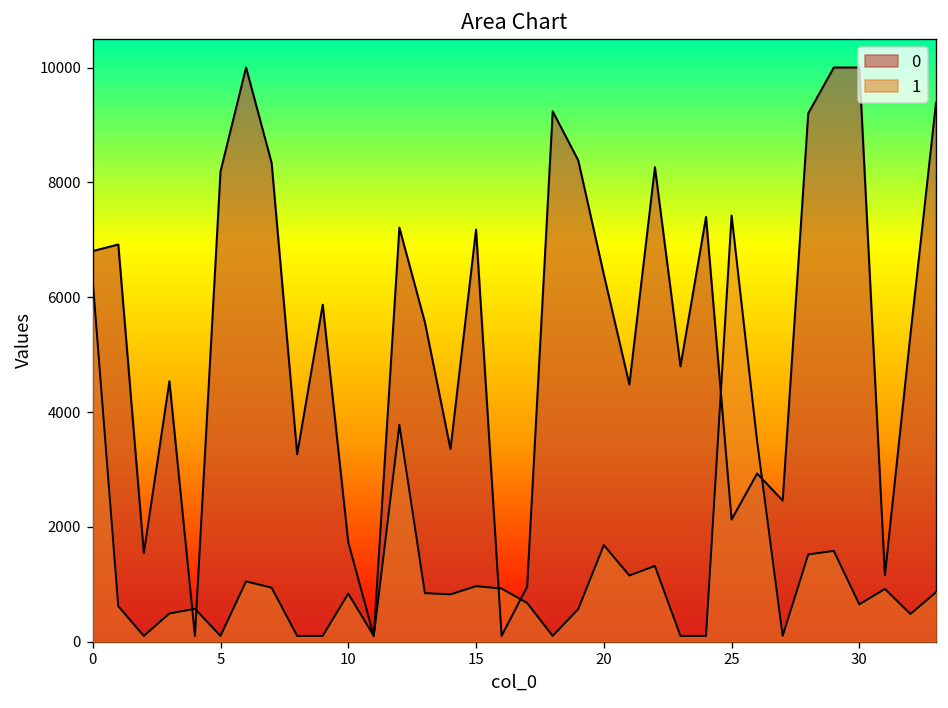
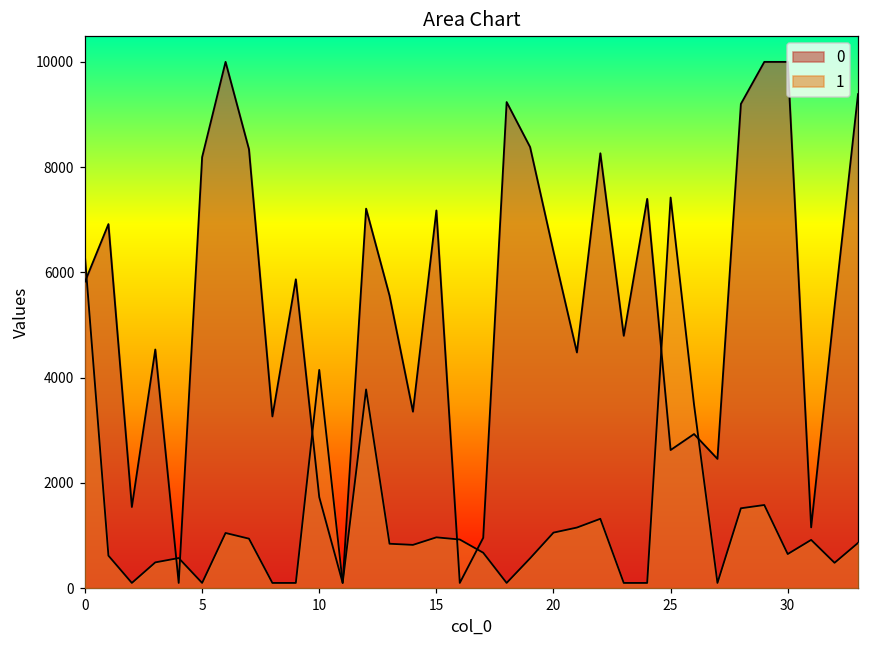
0, 0: 6800 -> 5800
1, 10: 800 -> 4100
1, 20: 1700 -> 1100
0, 25: 2100 -> 2600
